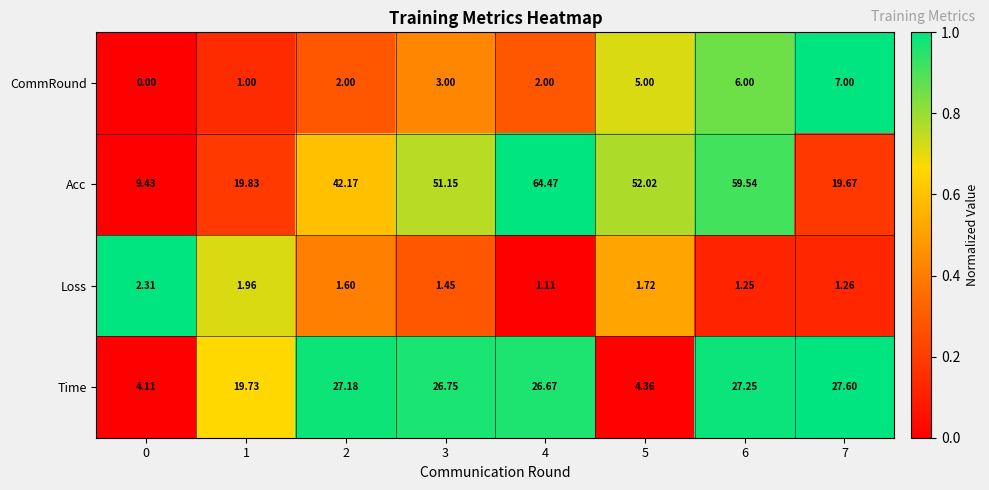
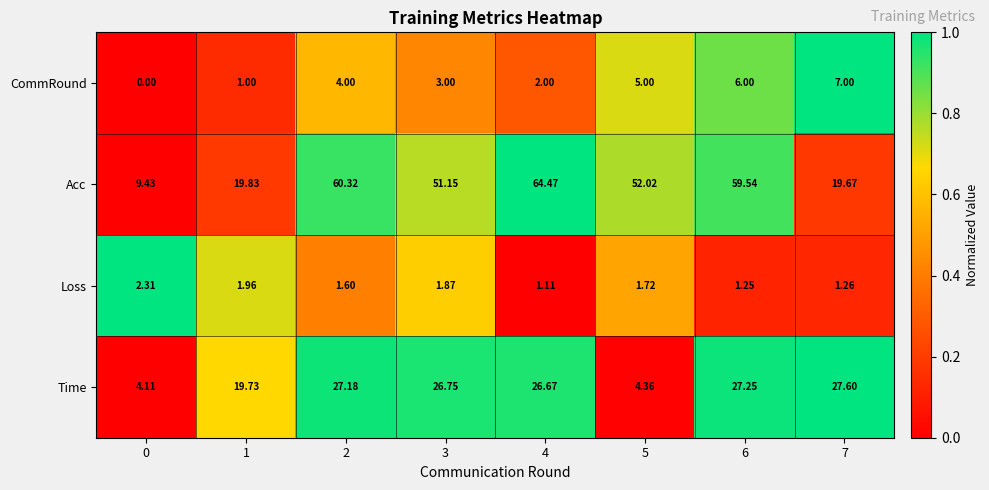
CommRound, 2: 2.00 -> 4.00
Acc, 2: 42.17 -> 60.32
Loss, 3: 1.45 -> 1.87
